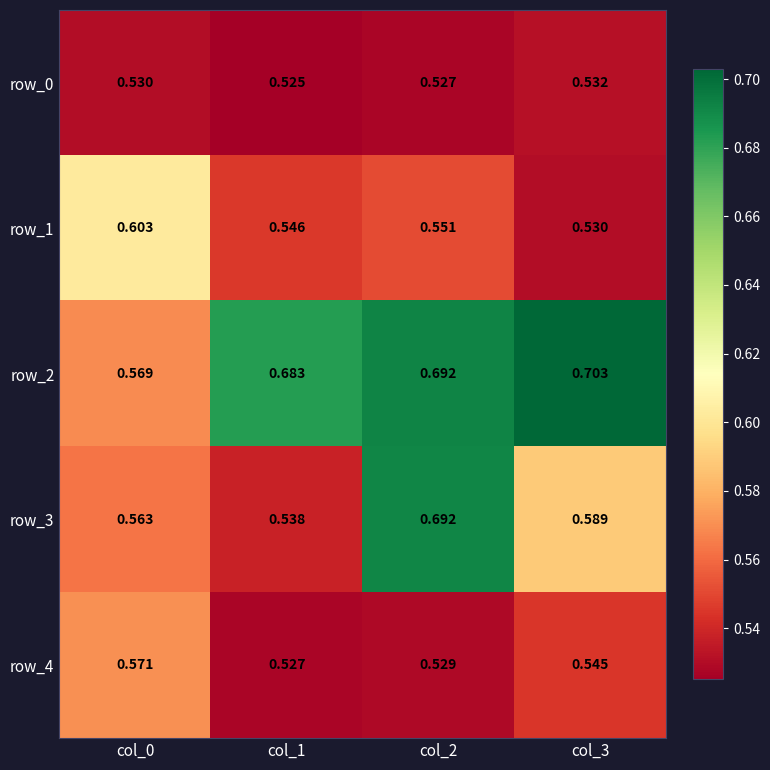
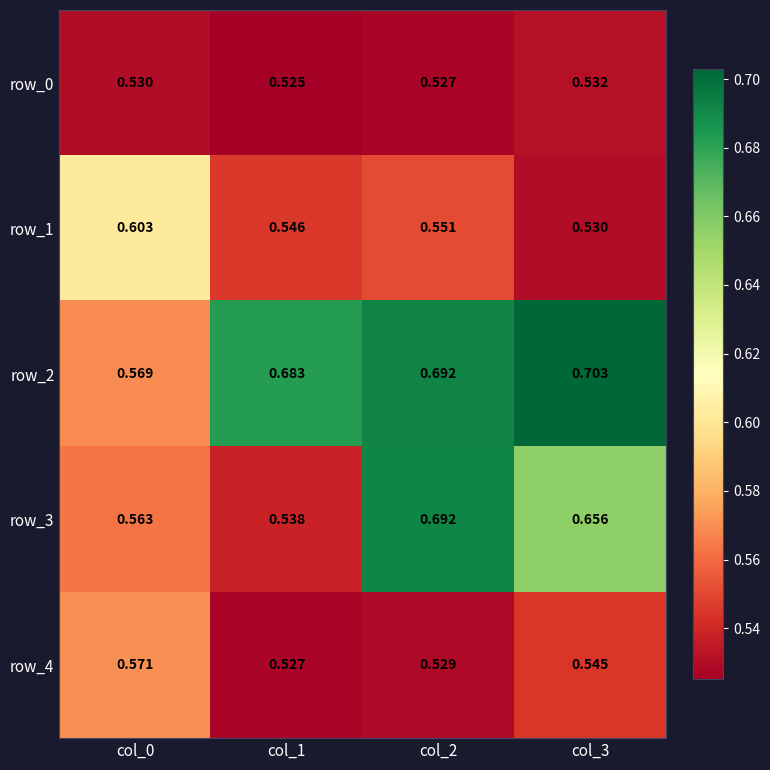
row_3, col_3: 0.589 -> 0.656
